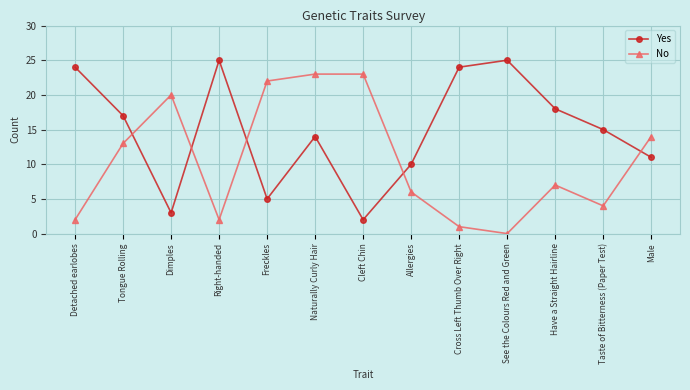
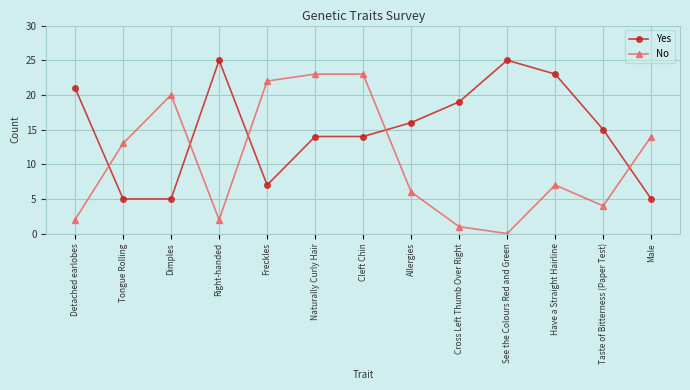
Yes, Detached earlobes: 24 -> 21
Yes, Tongue Rolling: 17 -> 5
Yes, Dimples: 3 -> 5
Yes, Freckles: 5 -> 7
Yes, Cleft Chin: 2 -> 14
Yes, Allergies: 10 -> 16
Yes, Cross Left Thumb Over Right: 24 -> 19
Yes, Have a Straight Hairline: 18 -> 23
Yes, Male: 11 -> 5
